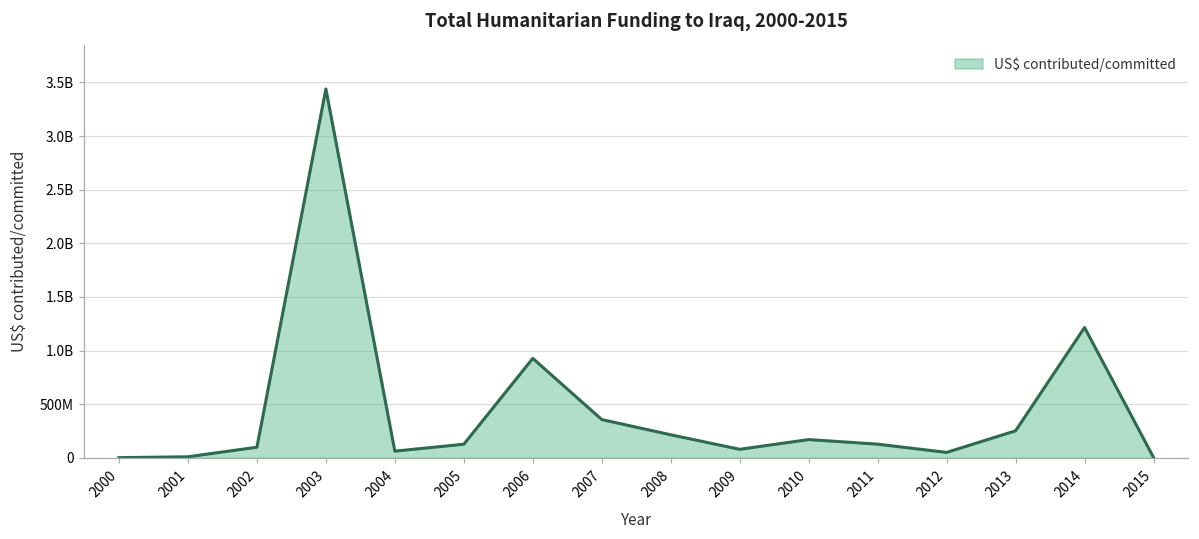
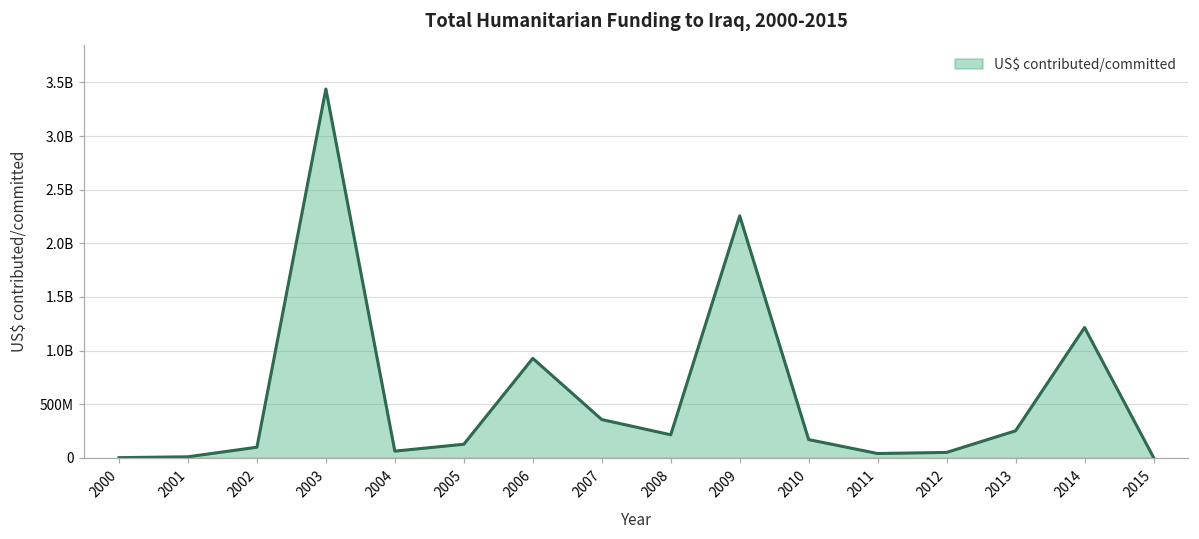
2009: 100000000 -> 2300000000
2011: 100000000 -> 0
